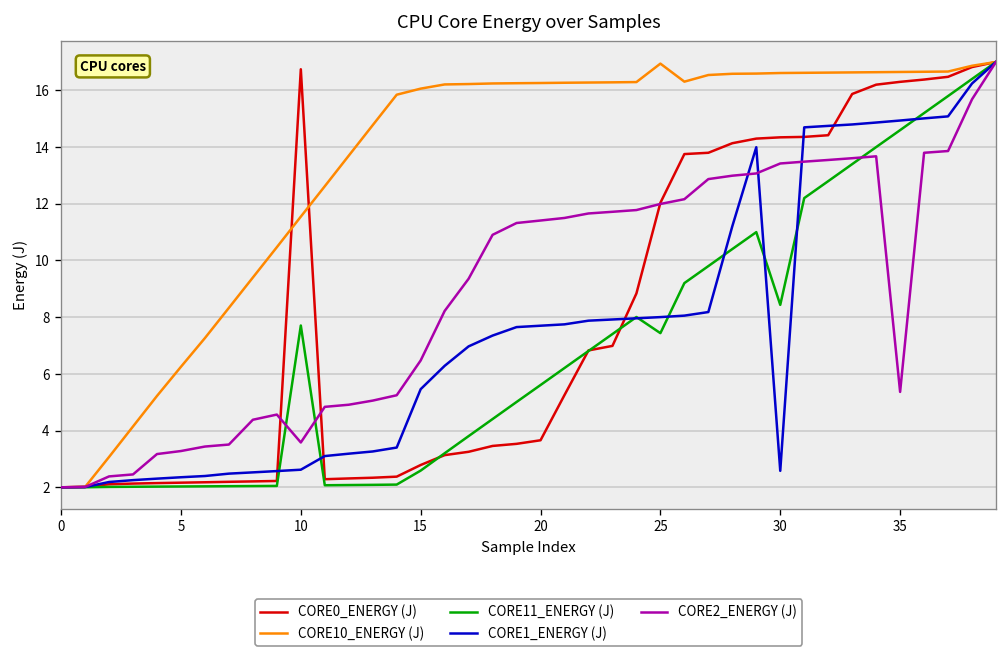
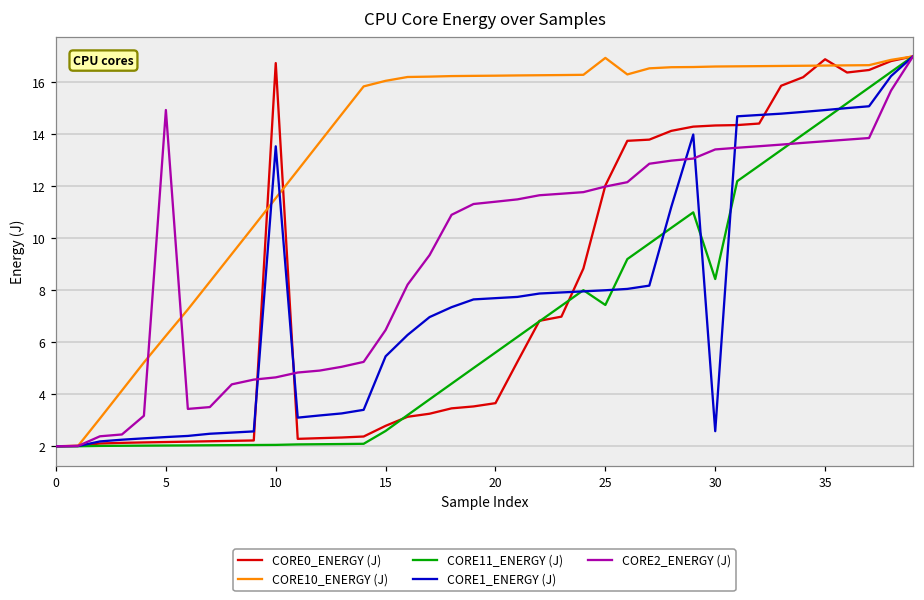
CORE2_ENERGY (J), 5: 3.3 -> 14.9
CORE11_ENERGY (J), 10: 7.7 -> 2.1
CORE1_ENERGY (J), 10: 2.6 -> 13.5
CORE2_ENERGY (J), 10: 3.6 -> 4.7
CORE0_ENERGY (J), 35: 16.3 -> 16.9
CORE2_ENERGY (J), 35: 5.4 -> 13.7
